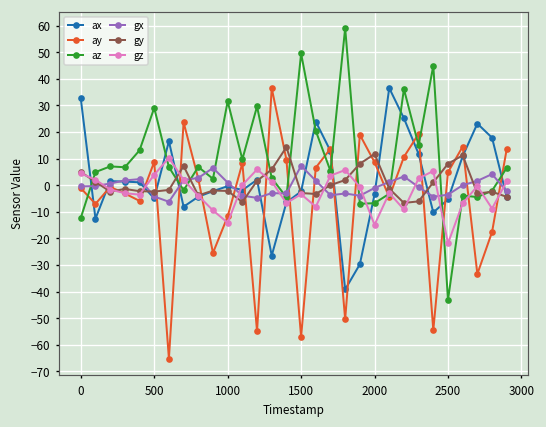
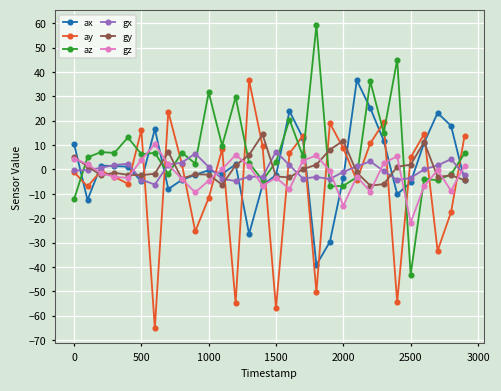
ax, 0: 33 -> 10
ay, 500: 9 -> 16
az, 500: 29 -> 6
gz, 1000: -14 -> -5
az, 1500: 50 -> 3
gy, 2500: 8 -> 2
